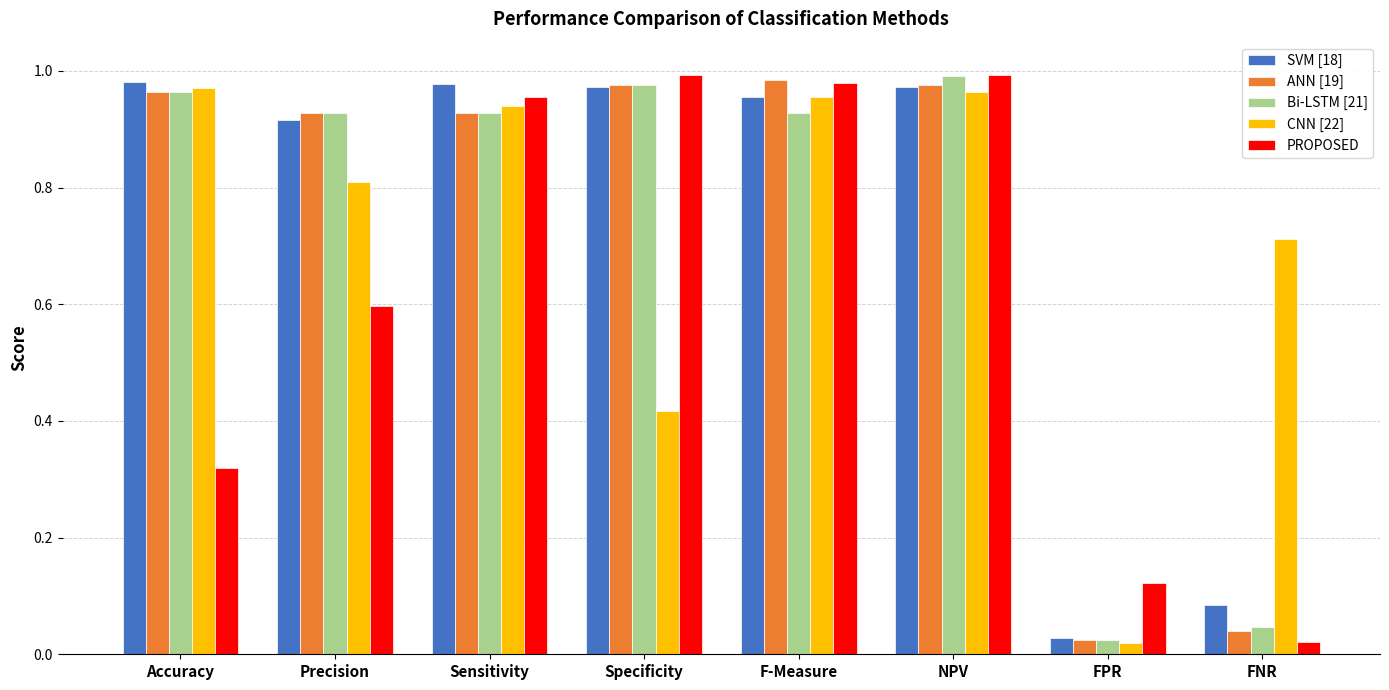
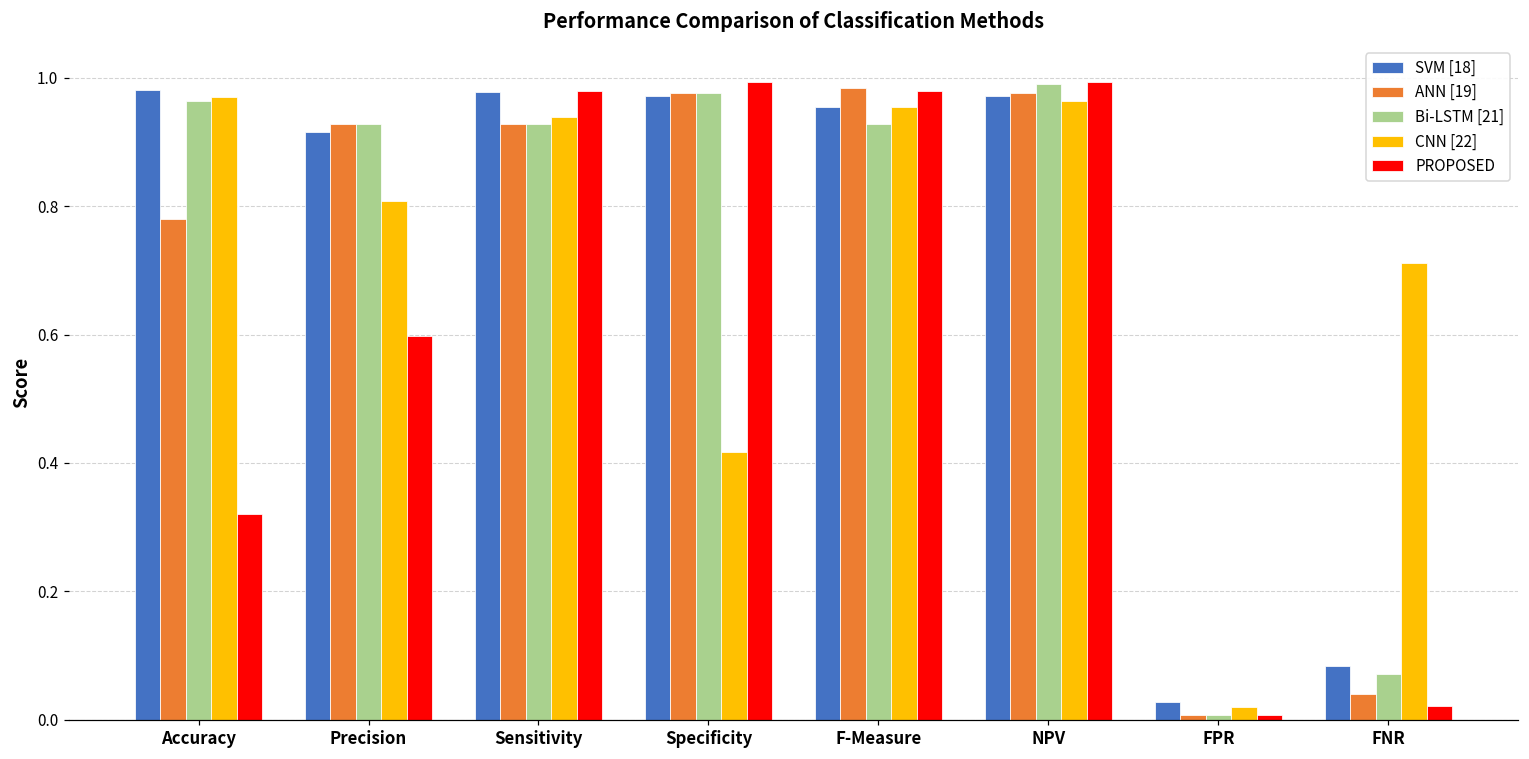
ANN [19], Accuracy: 0.96 -> 0.78
PROPOSED, Sensitivity: 0.96 -> 0.98
ANN [19], FPR: 0.02 -> 0.01
Bi-LSTM [21], FPR: 0.02 -> 0.01
PROPOSED, FPR: 0.12 -> 0.01
Bi-LSTM [21], FNR: 0.05 -> 0.07
